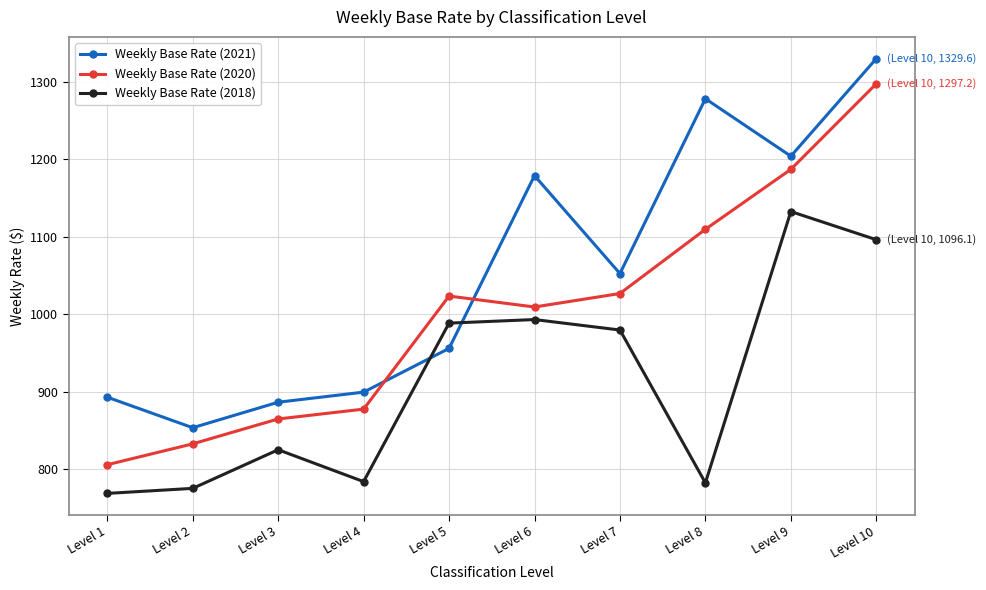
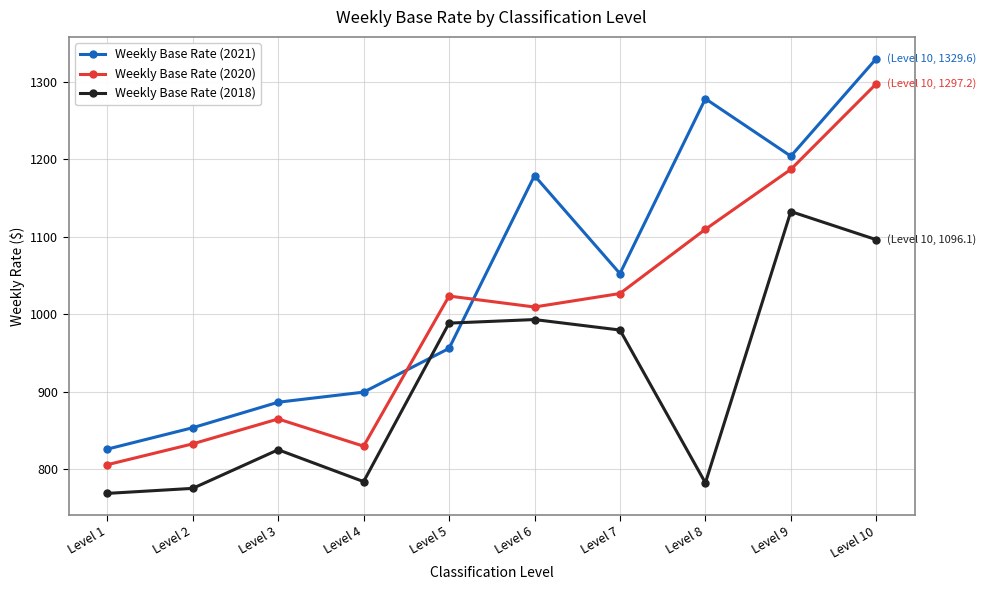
Weekly Base Rate (2021), Level 1: 890 -> 830
Weekly Base Rate (2020), Level 4: 880 -> 830
